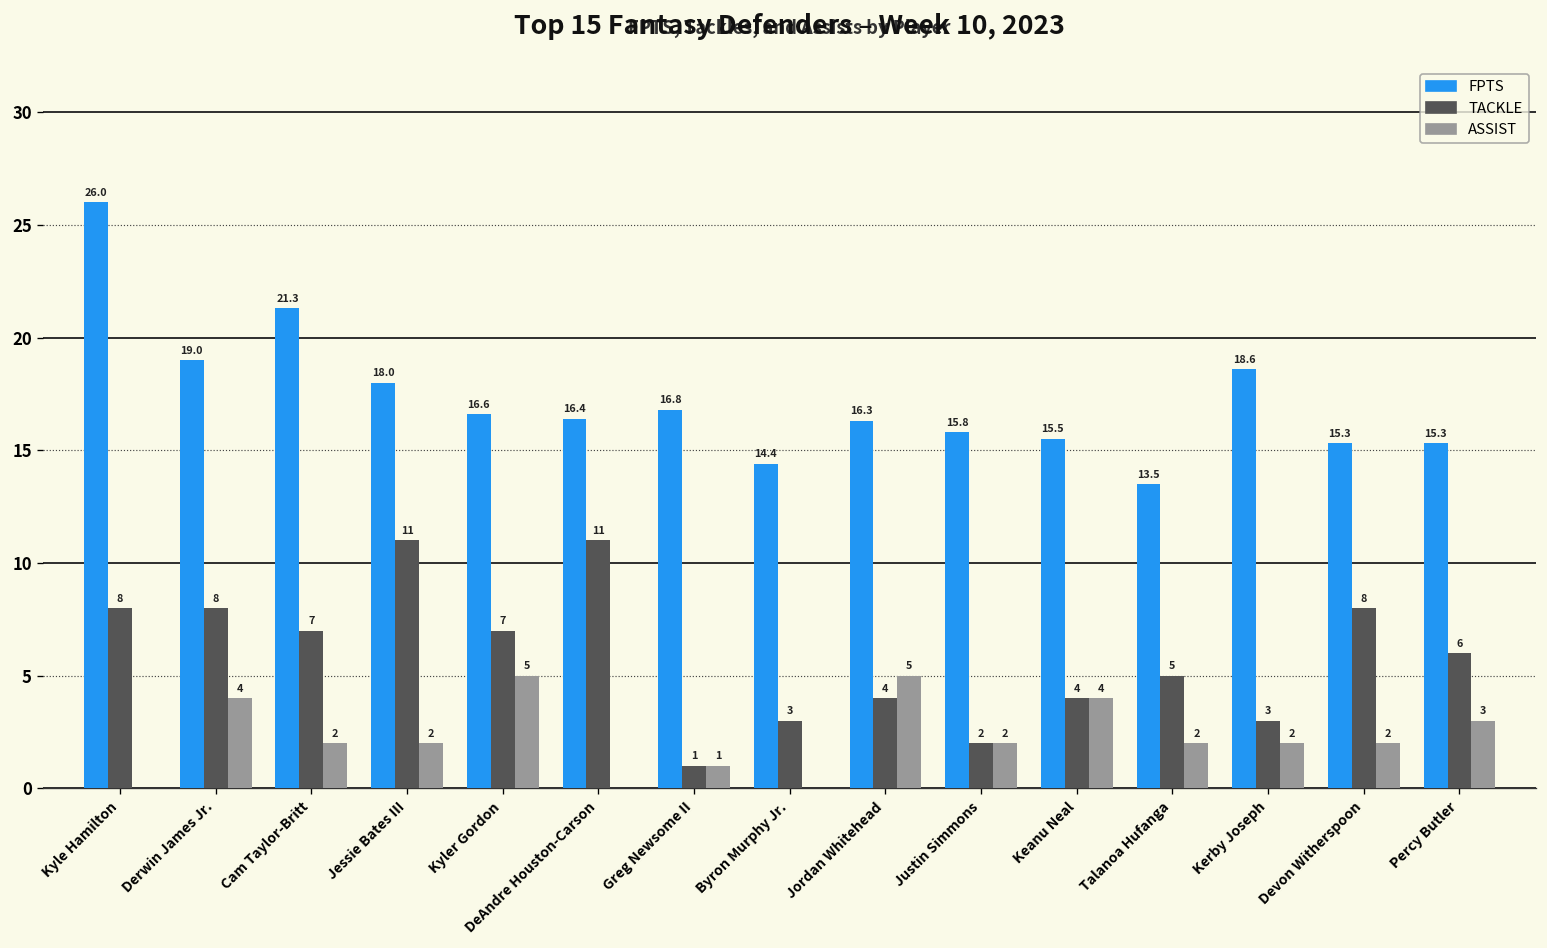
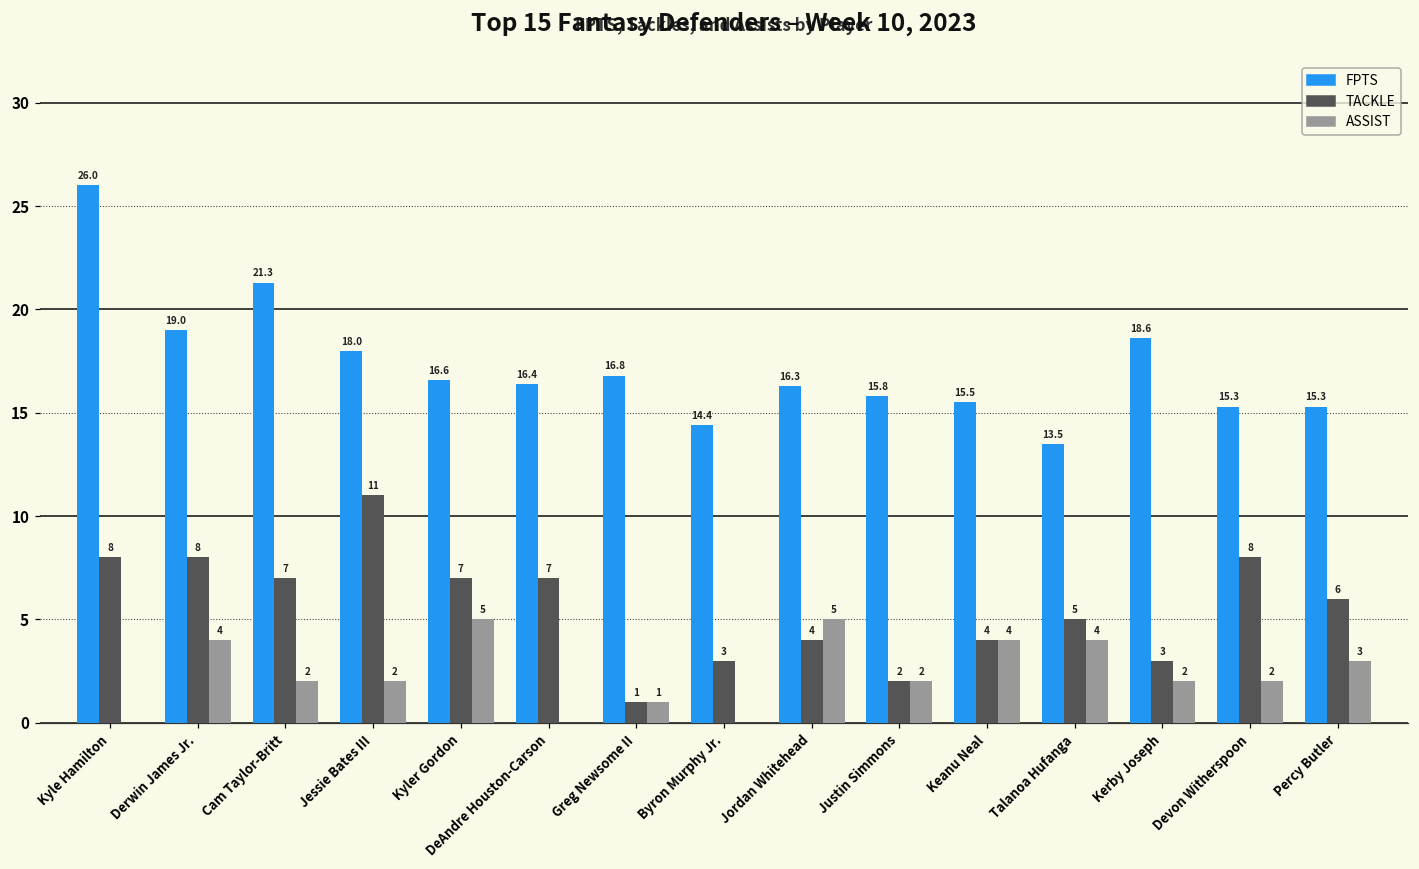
TACKLE, DeAndre Houston-Carson: 11 -> 7
ASSIST, Talanoa Hufanga: 2 -> 4
